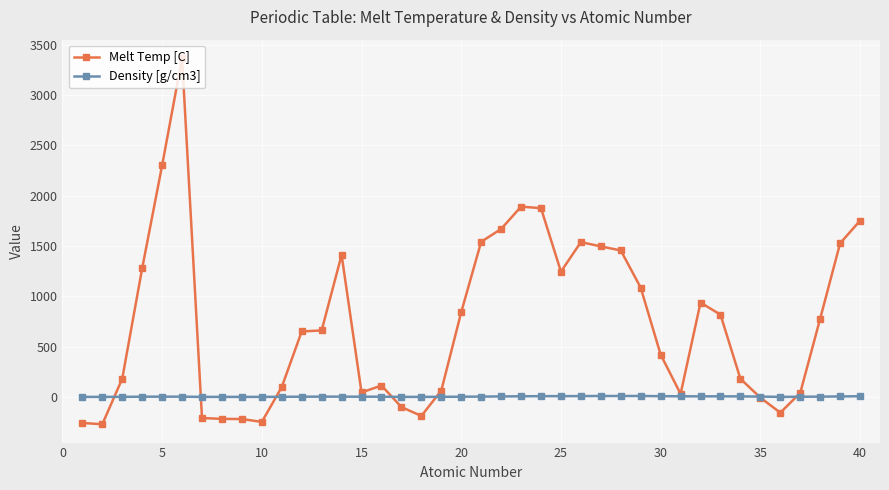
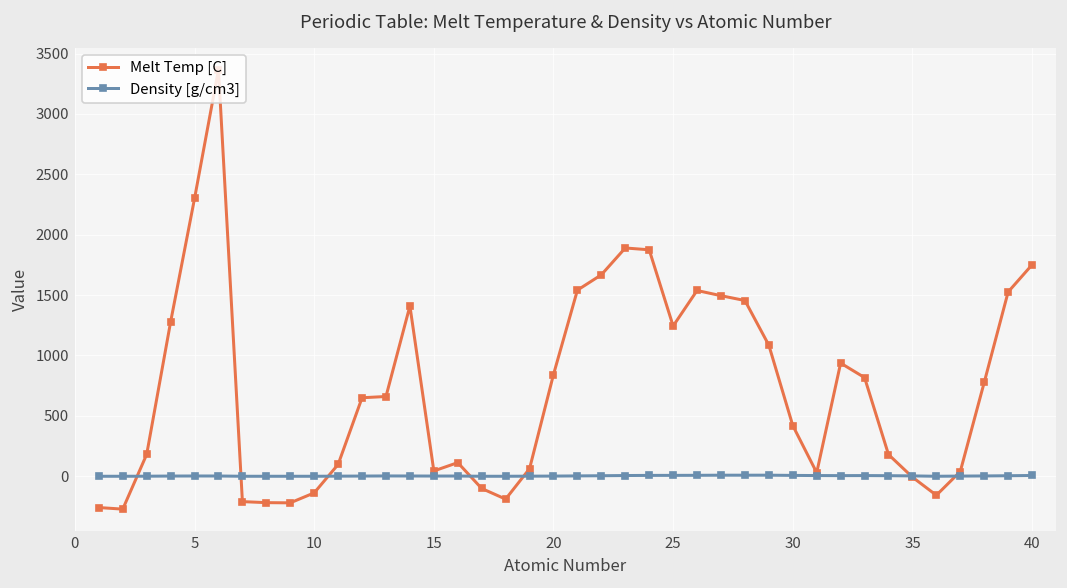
Melt Temp [C], 10: -250 -> -140
